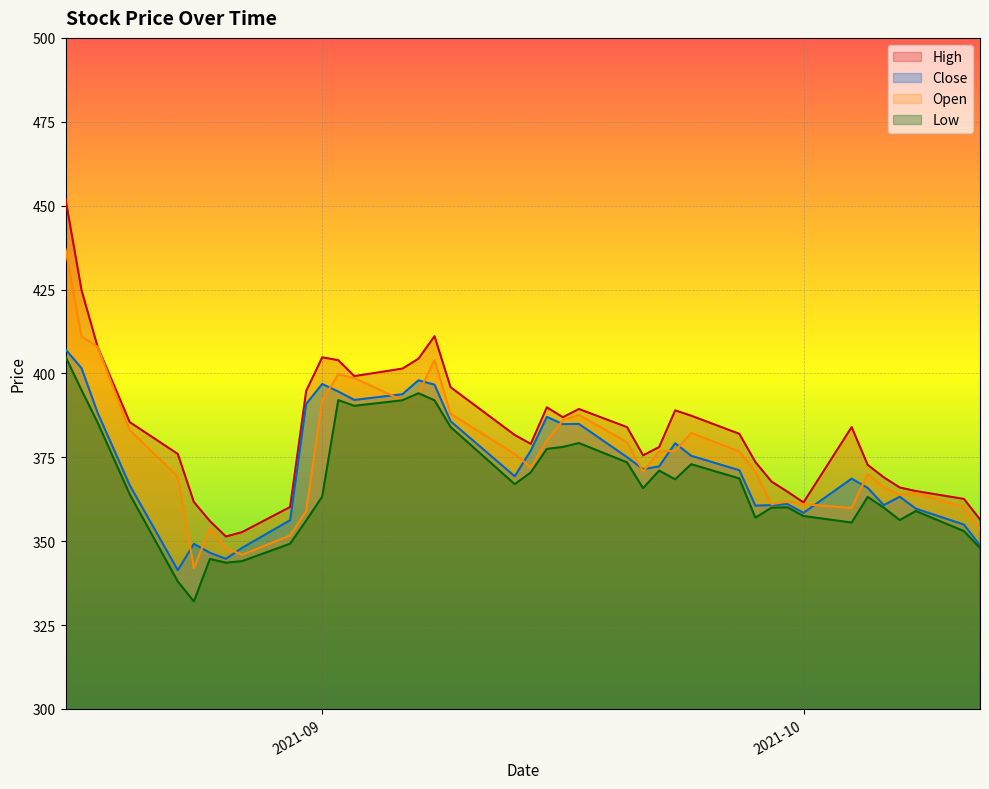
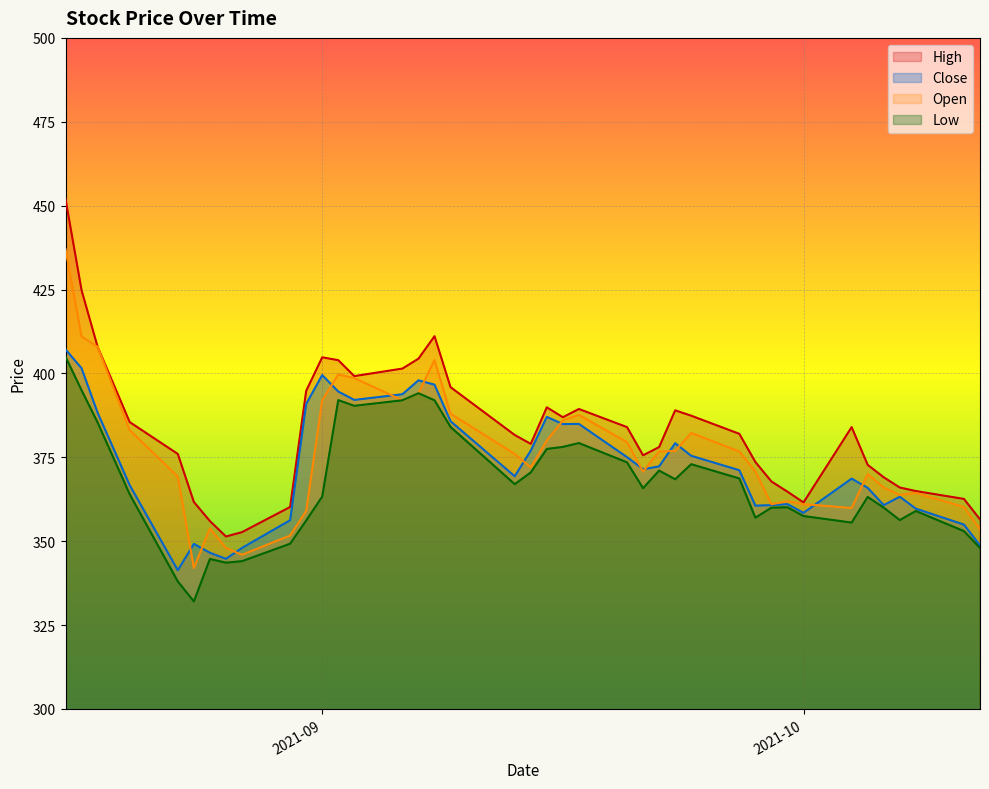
Close, 2021-09: 397 -> 400
